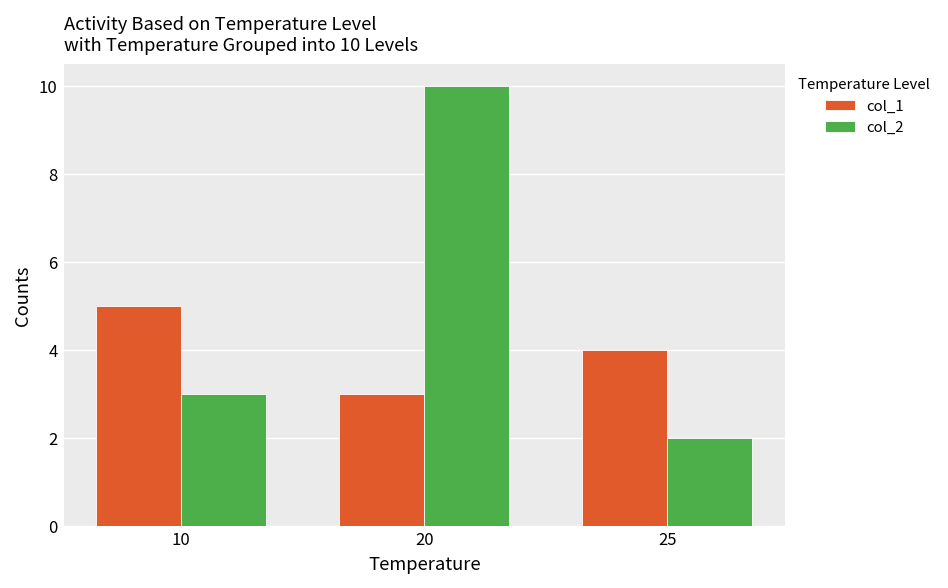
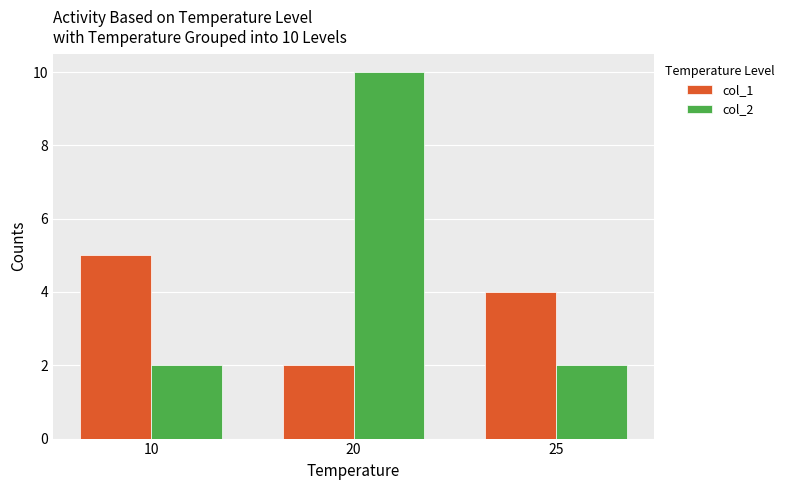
col_2, 10: 3 -> 2
col_1, 20: 3 -> 2
